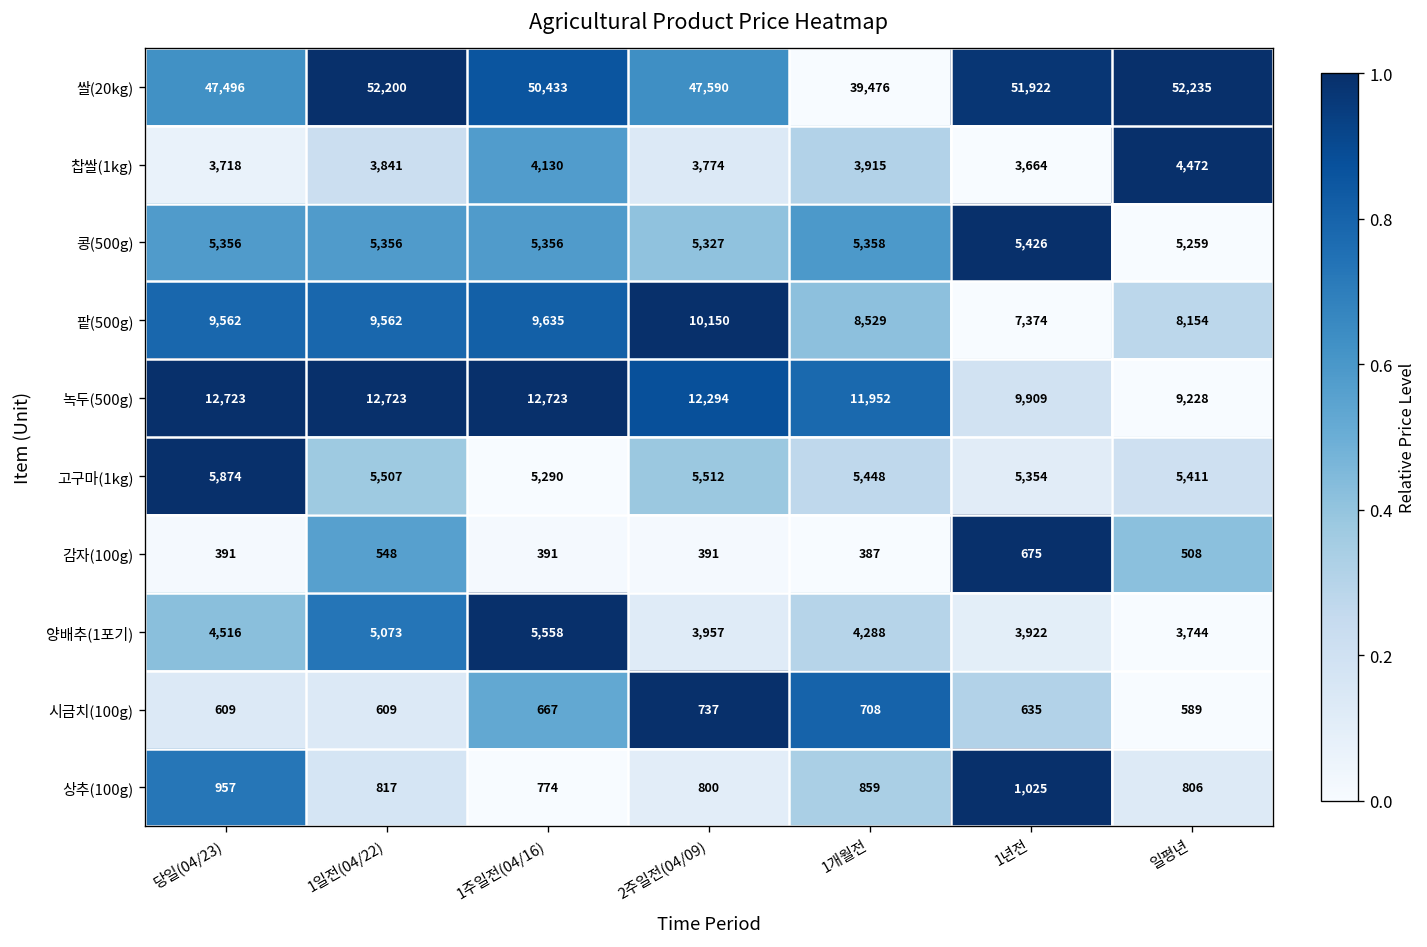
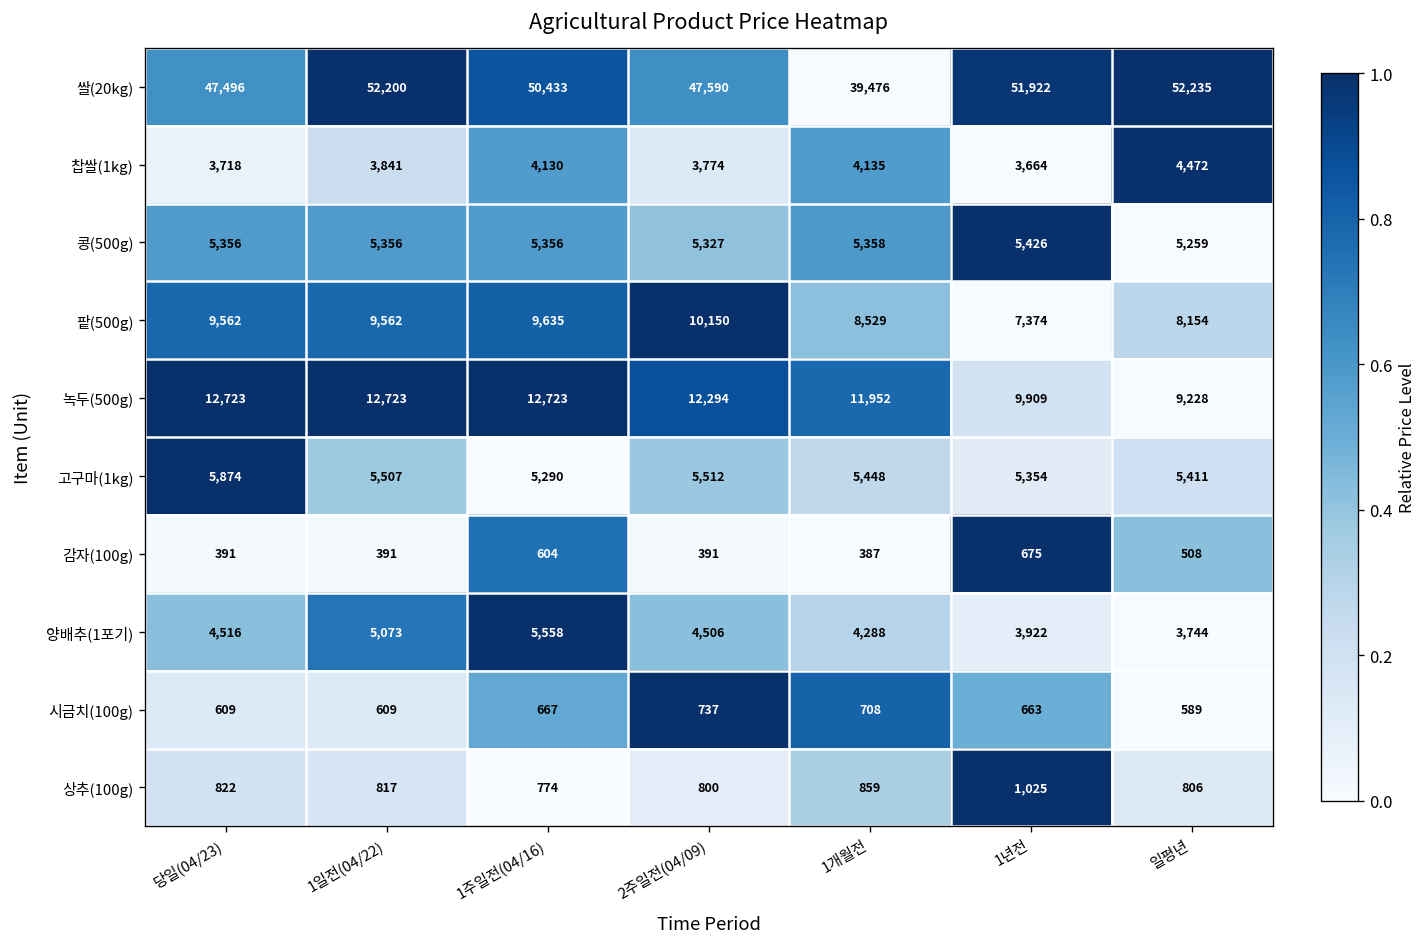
찹쌀(1kg), 1개월전: 3,915 -> 4,135
감자(100g), 1일전(04/22): 548 -> 391
감자(100g), 1주일전(04/16): 391 -> 604
양배추(1포기), 2주일전(04/09): 3,957 -> 4,506
시금치(100g), 1년전: 635 -> 663
상추(100g), 당일(04/23): 957 -> 822
